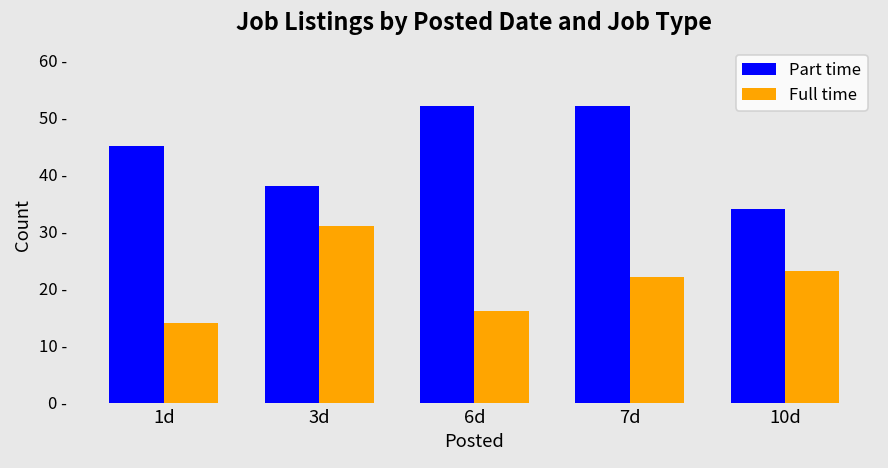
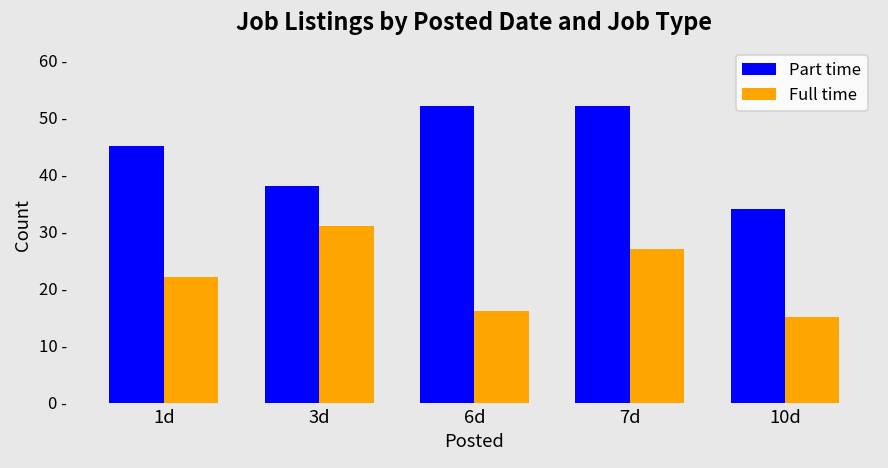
Full time, 1d: 14 - -> 22 -
Full time, 7d: 22 - -> 27 -
Full time, 10d: 23 - -> 15 -
